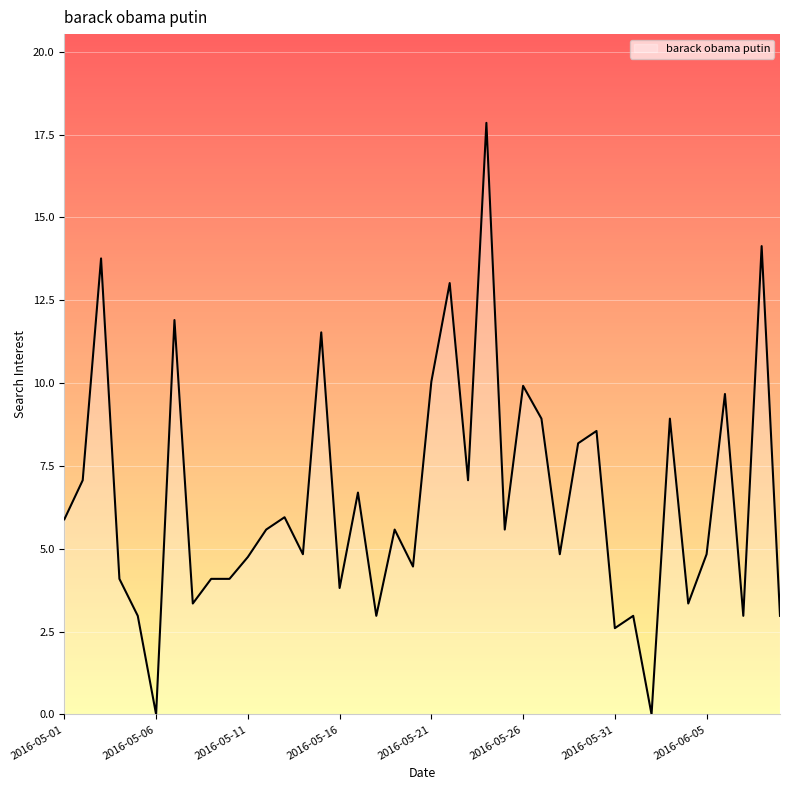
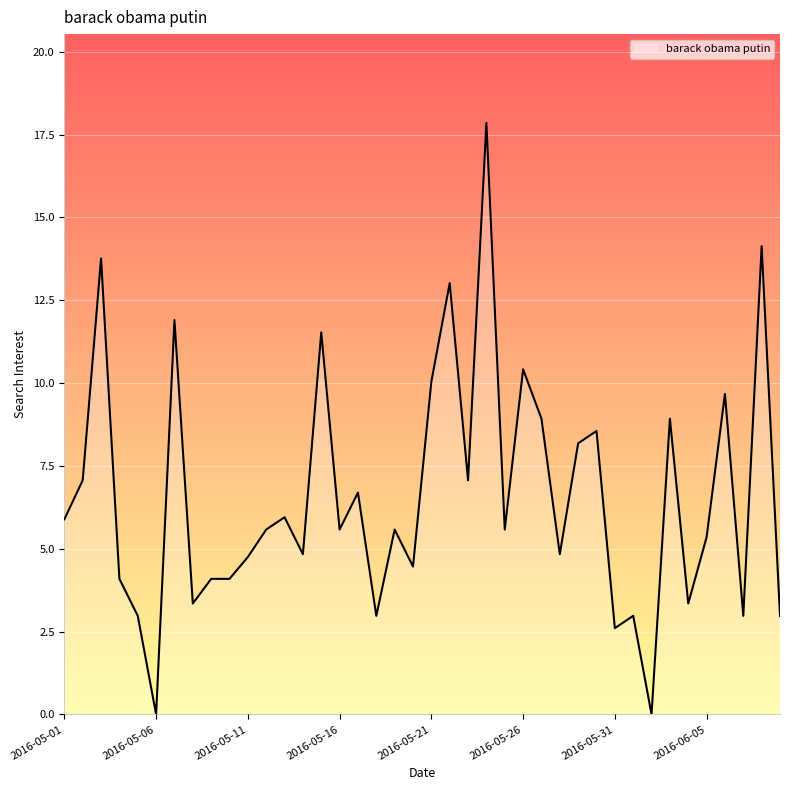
2016-05-16: 3.8 -> 5.6
2016-05-26: 9.9 -> 10.4
2016-06-05: 4.8 -> 5.3
